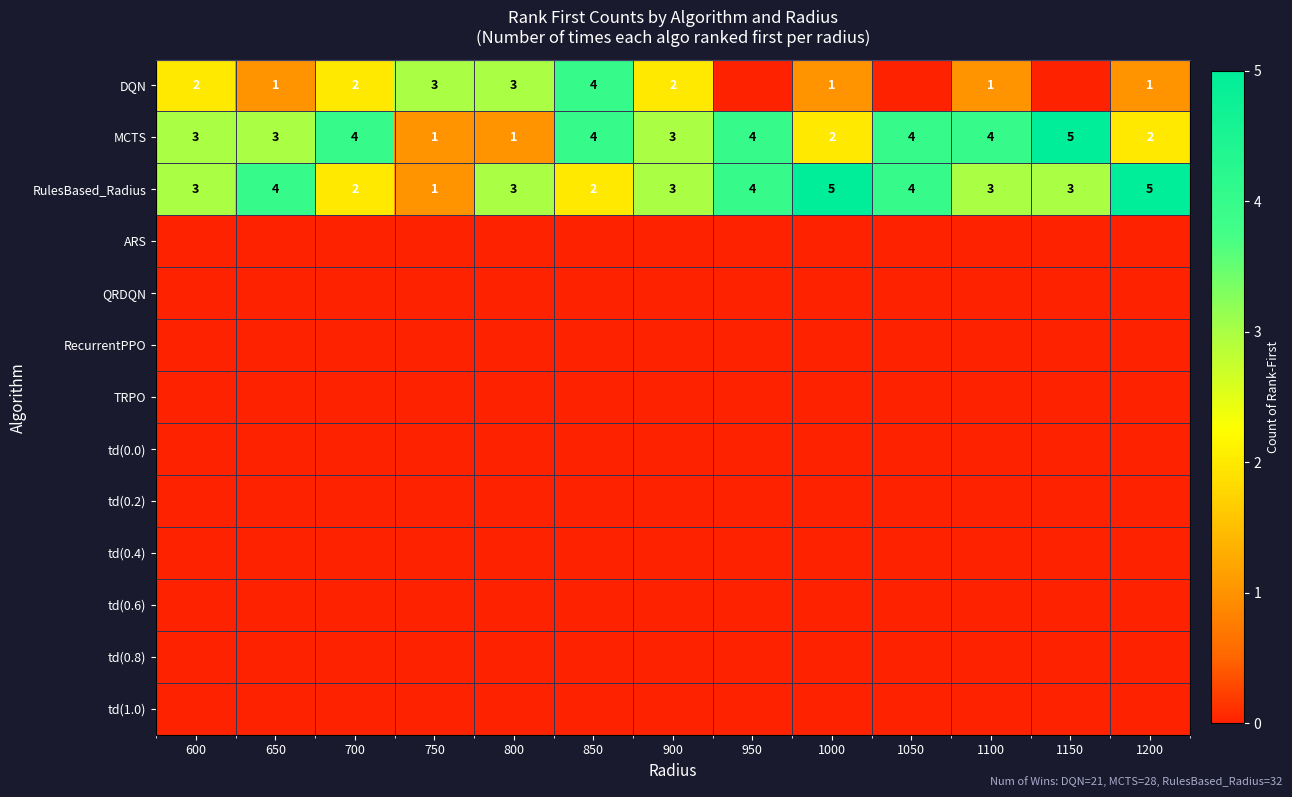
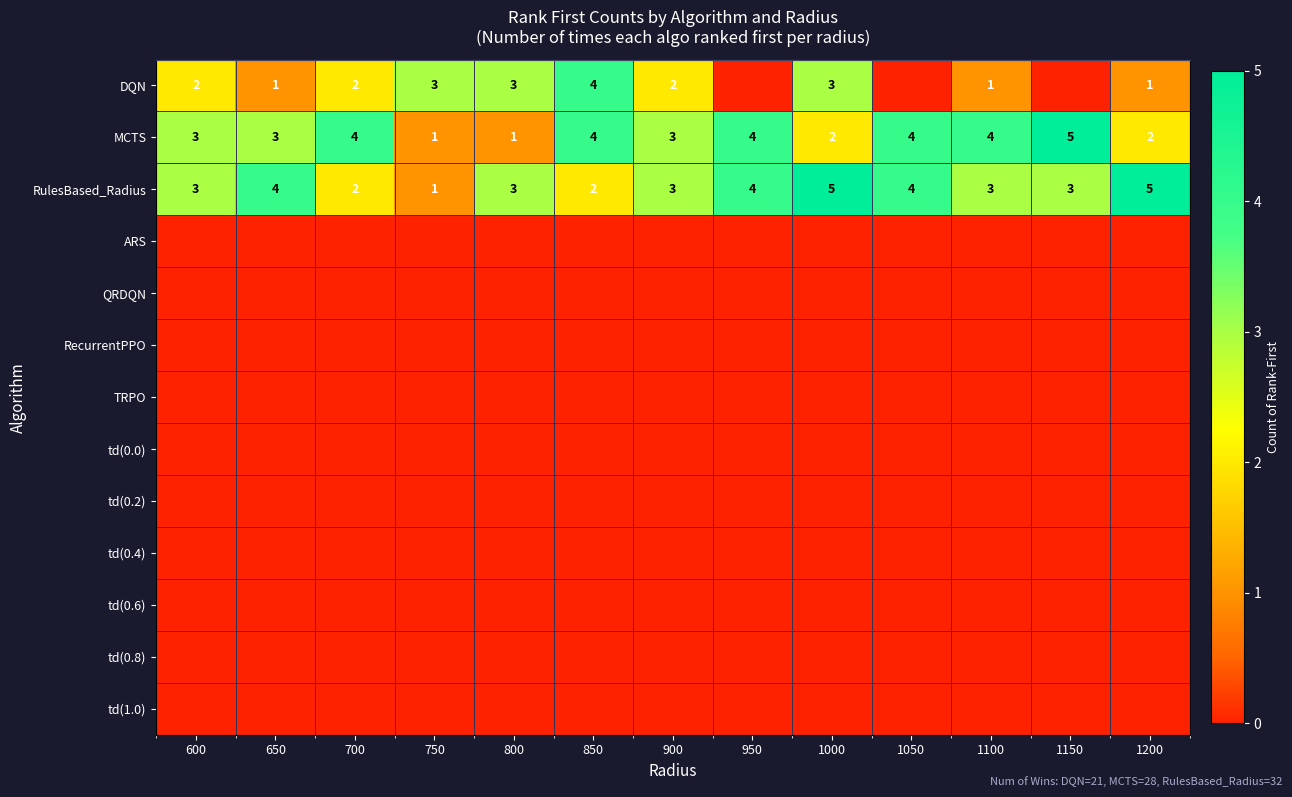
DQN, 1000: 1 -> 3
